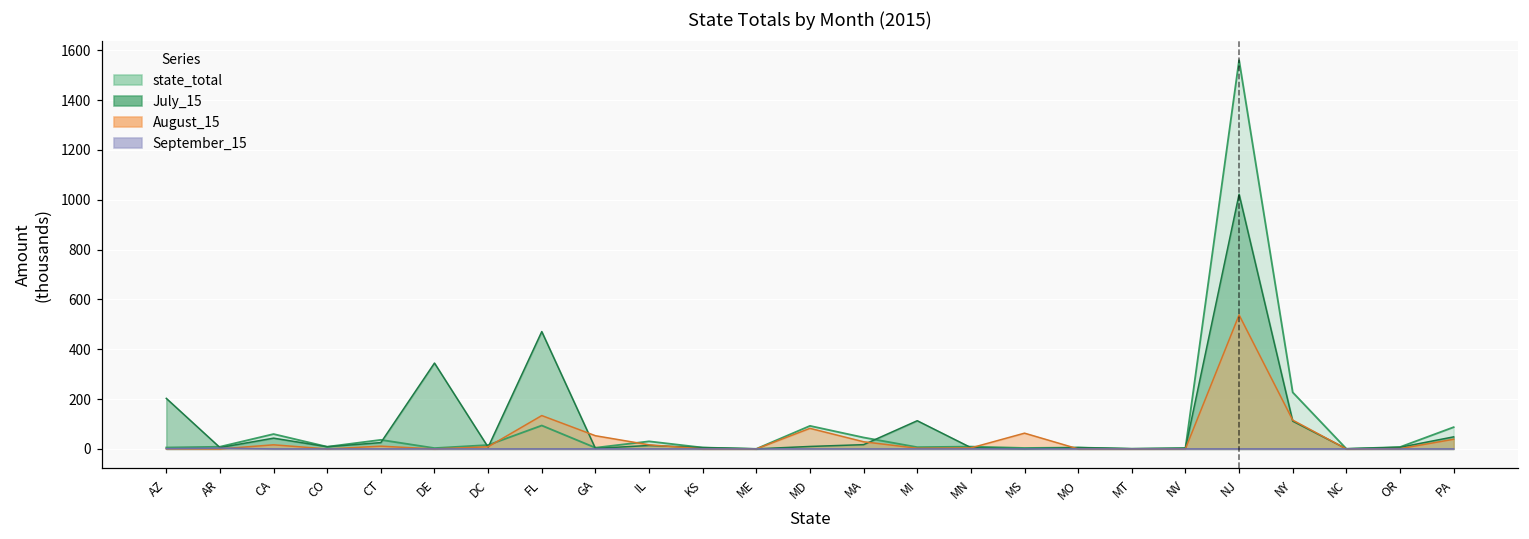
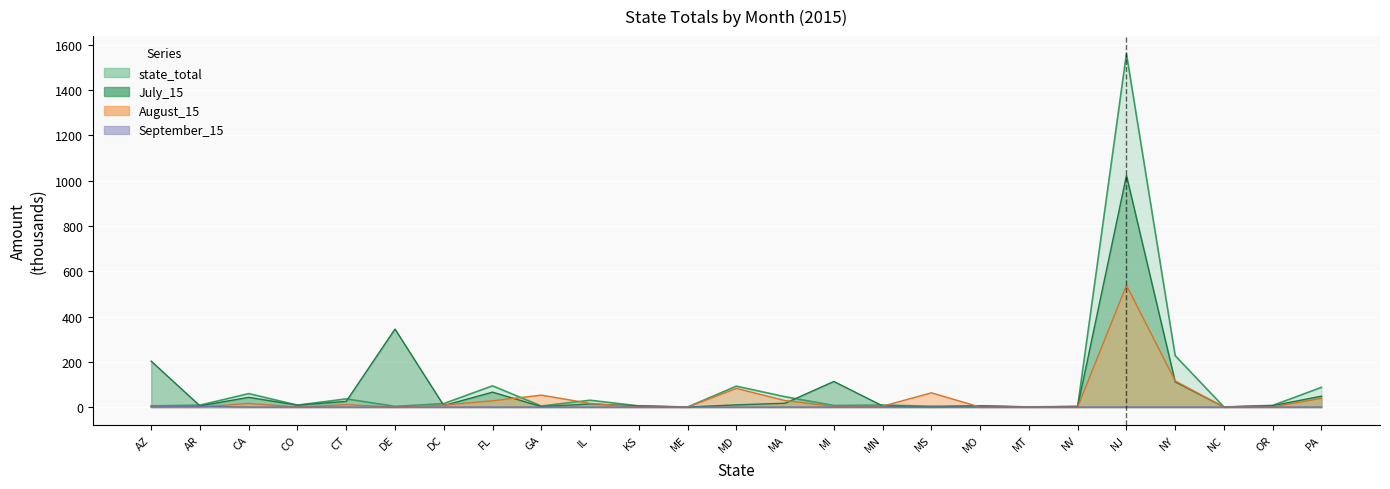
July_15, FL: 470 -> 70
August_15, FL: 130 -> 30
